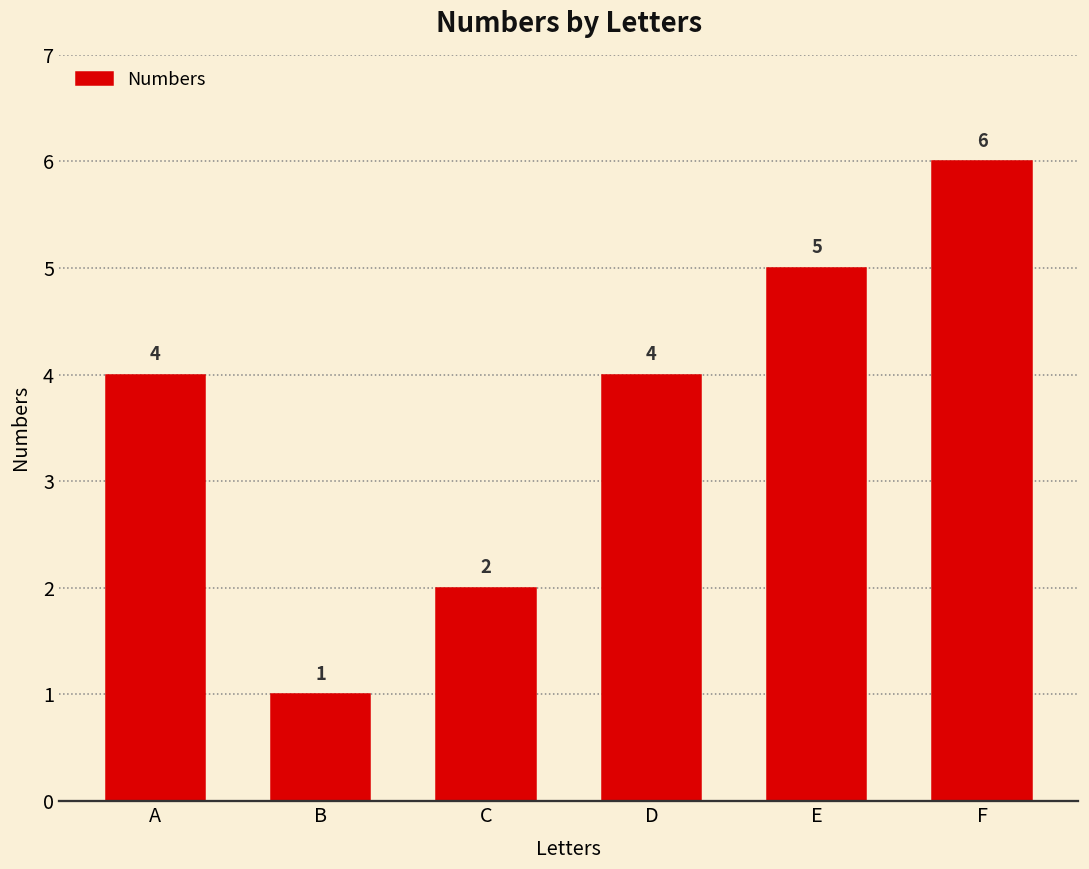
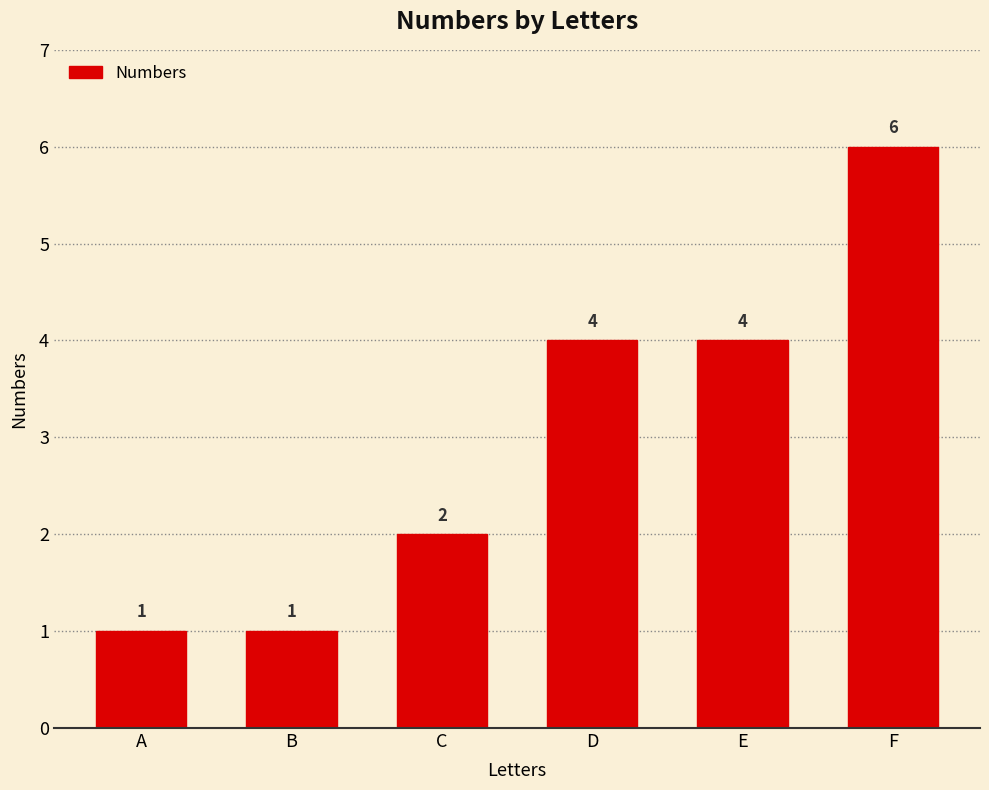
A: 4 -> 1
E: 5 -> 4
